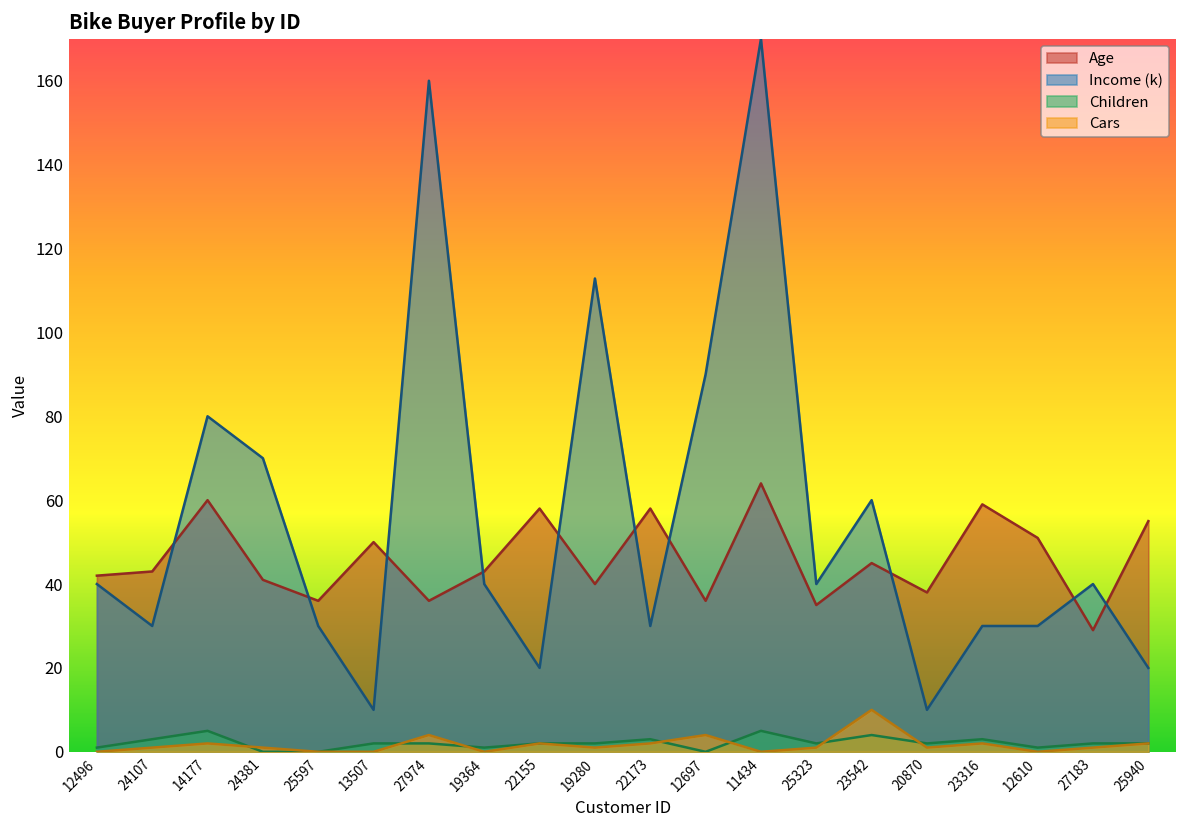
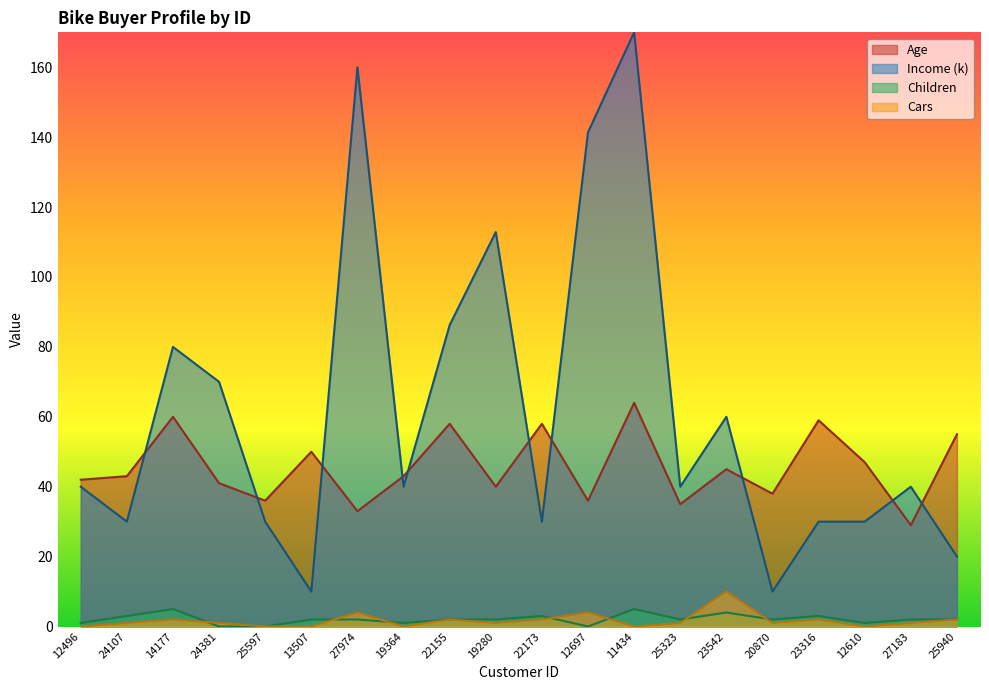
Age, 27974: 36 -> 33
Income (k), 22155: 20 -> 86
Income (k), 12697: 90 -> 141
Age, 12610: 51 -> 47
